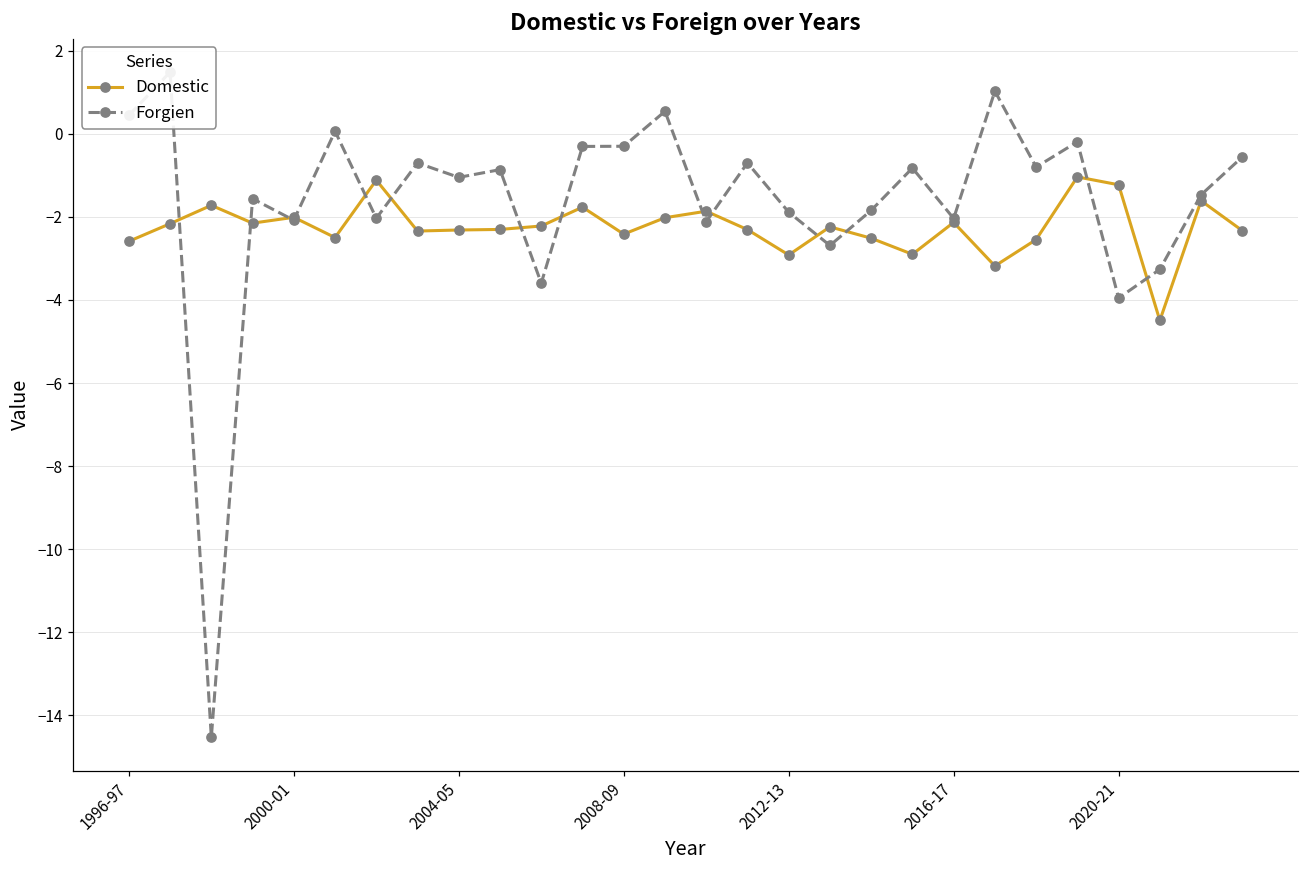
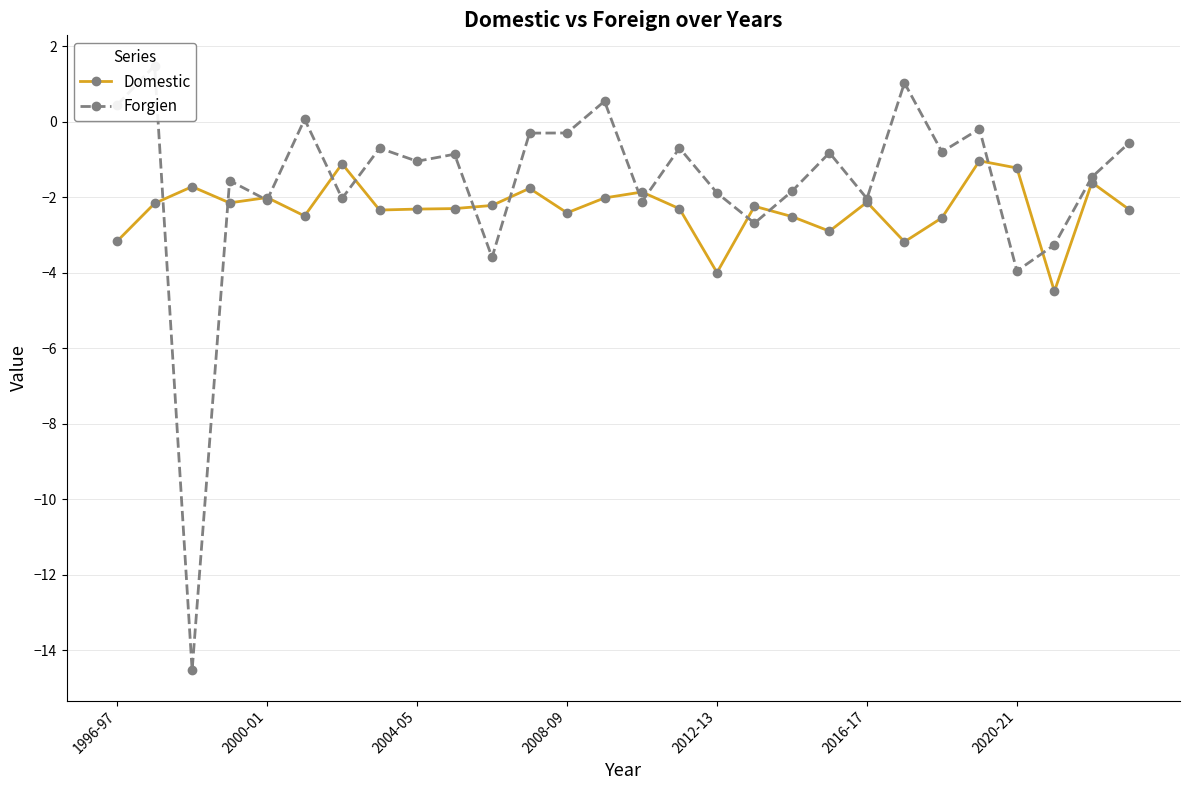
Domestic, 1996-97: -2.6 -> -3.2
Domestic, 2012-13: -2.9 -> -4.0
